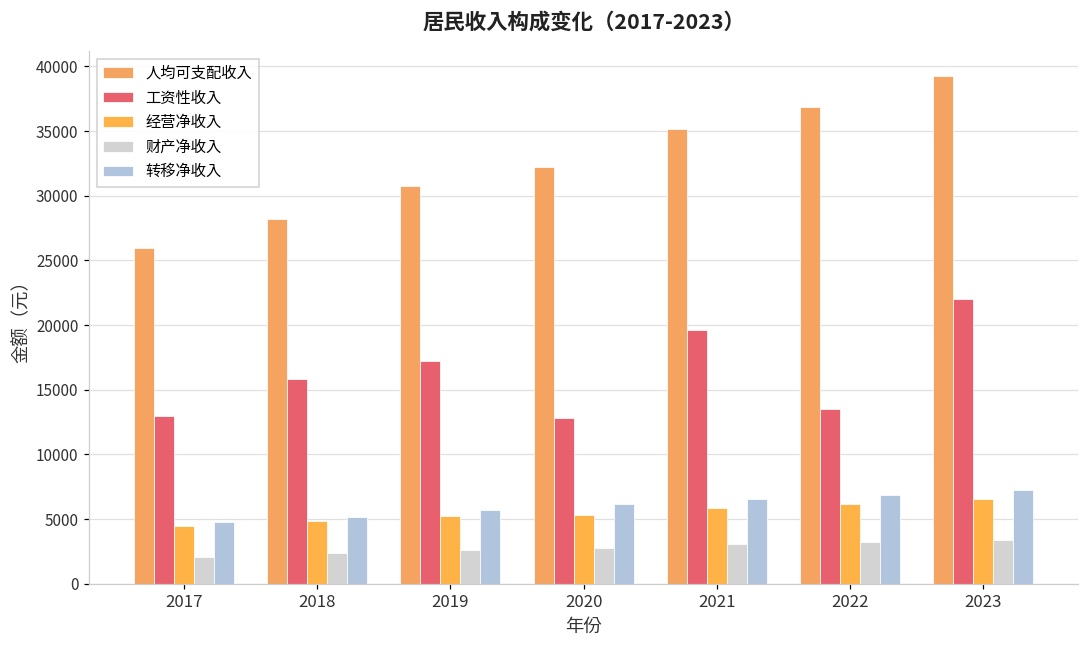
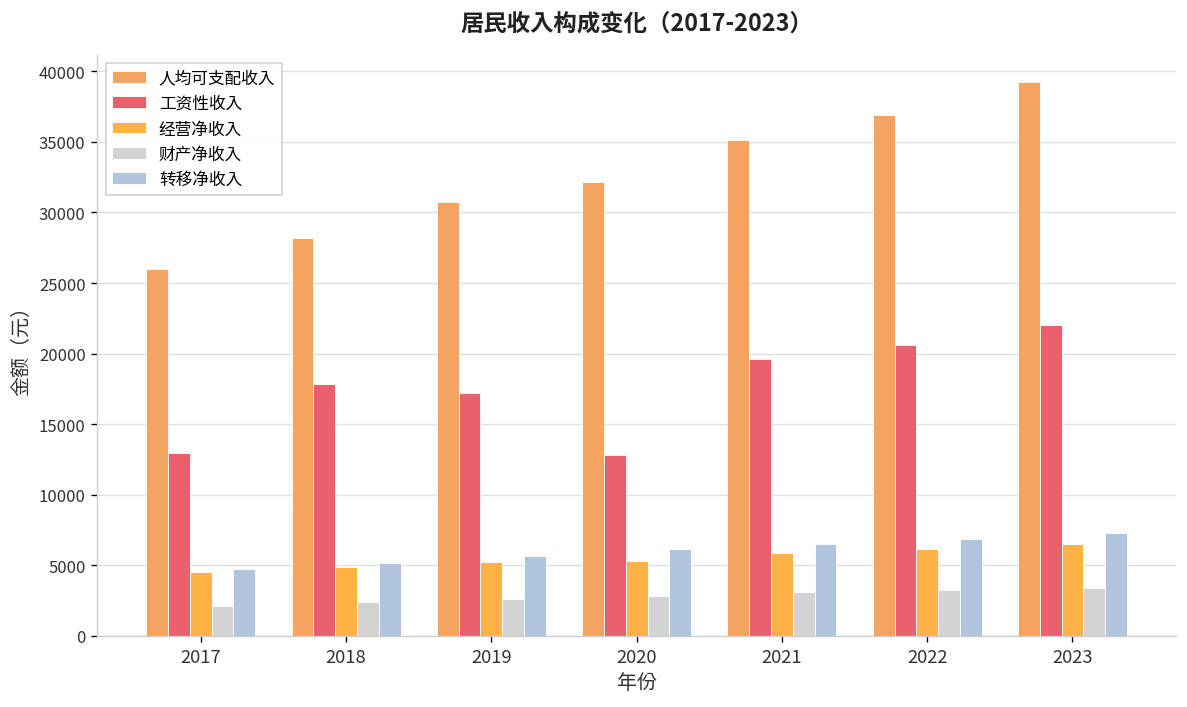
工资性收入, 2018: 15800 -> 17900
工资性收入, 2022: 13500 -> 20600
